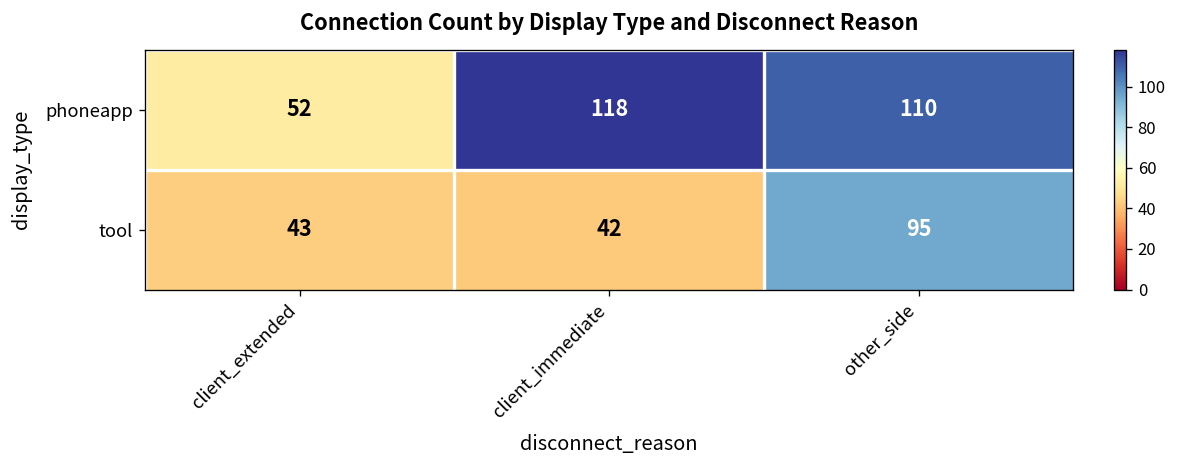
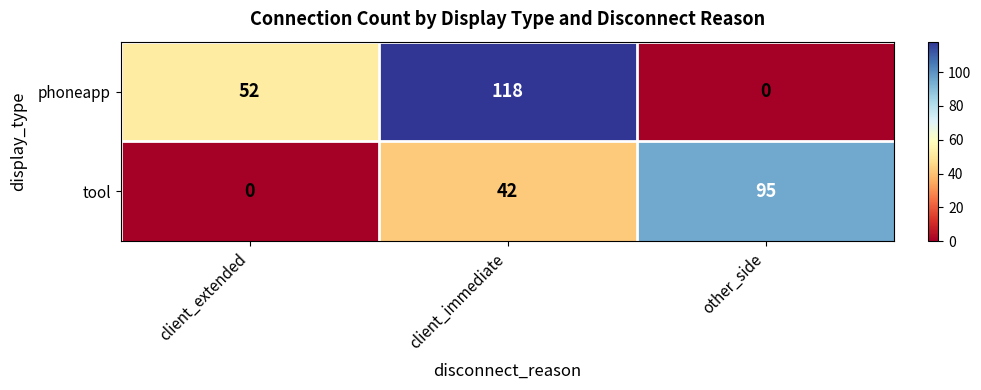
phoneapp, other_side: 110 -> 0
tool, client_extended: 43 -> 0
